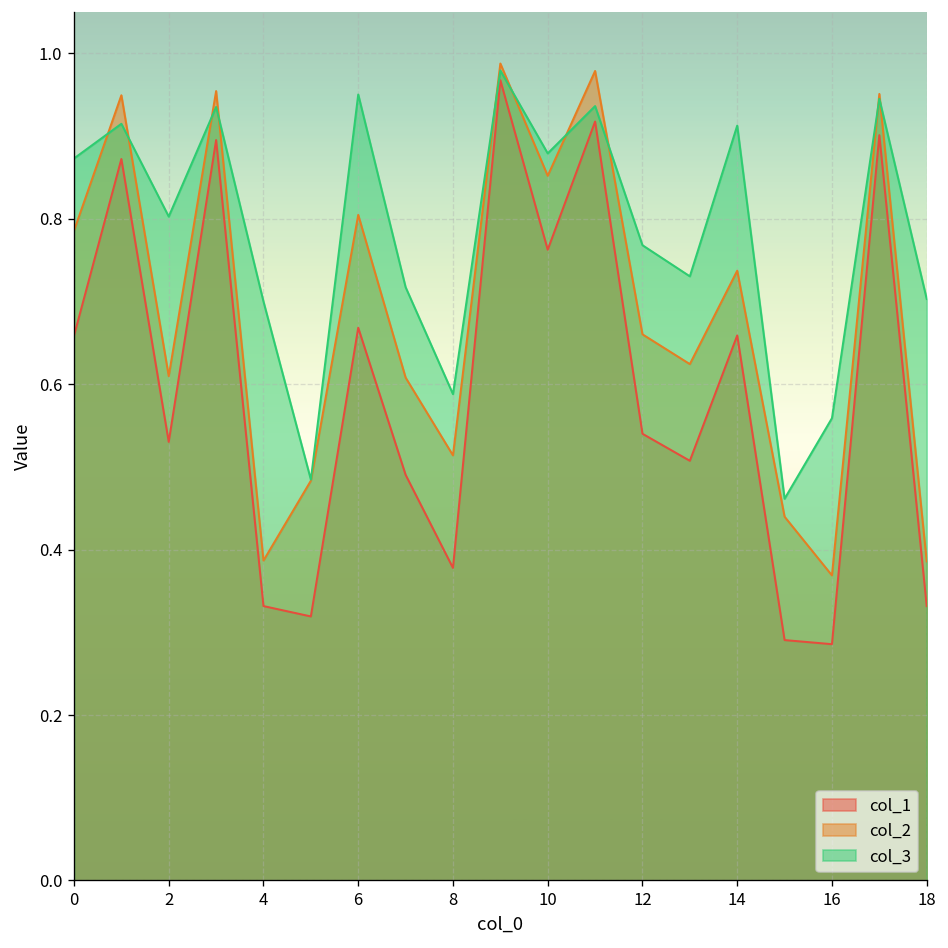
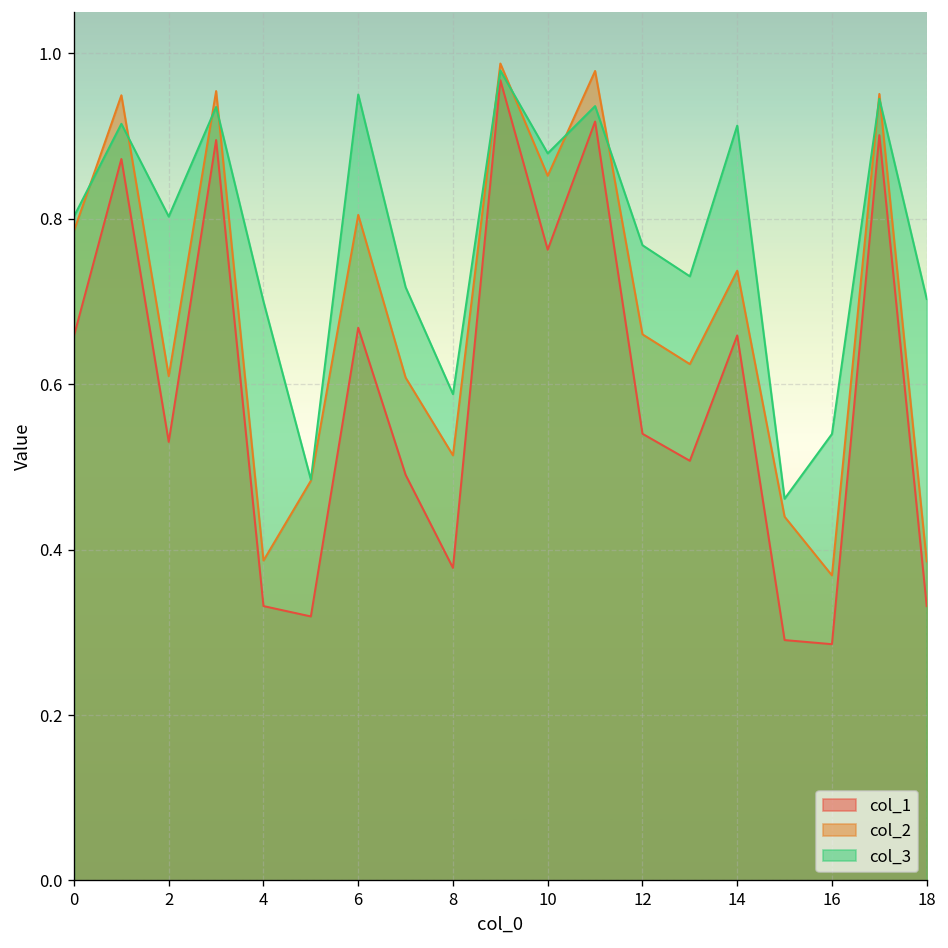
col_3, 0: 0.87 -> 0.80
col_3, 16: 0.56 -> 0.54
